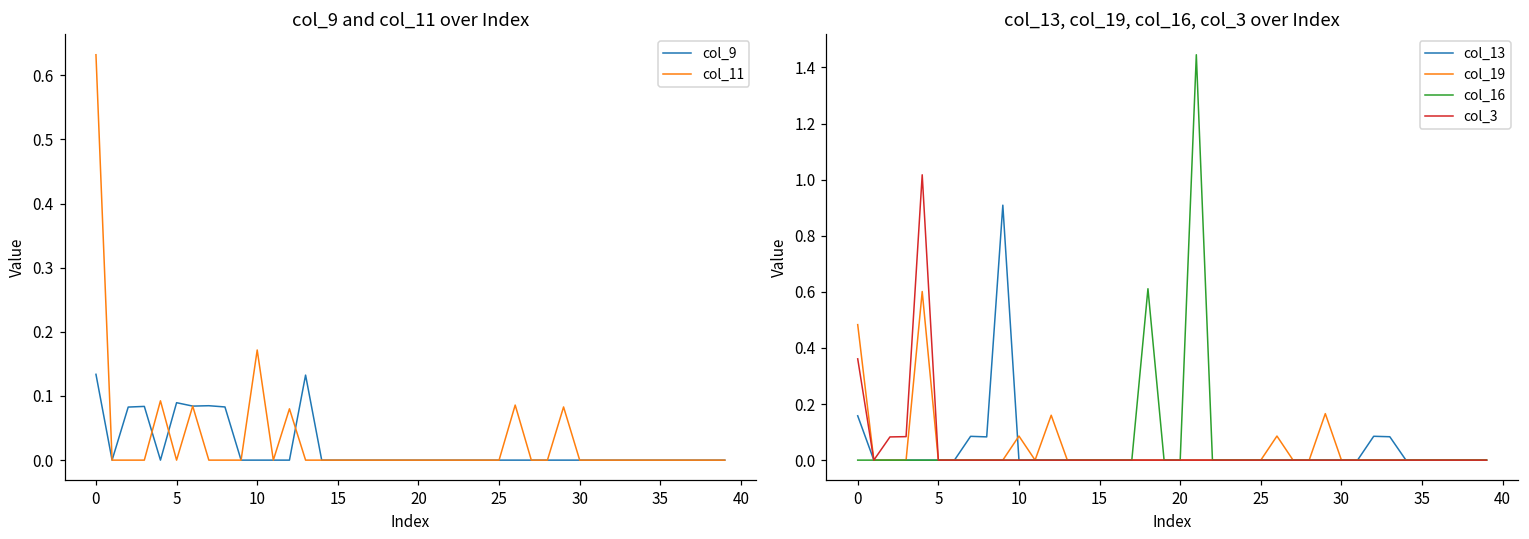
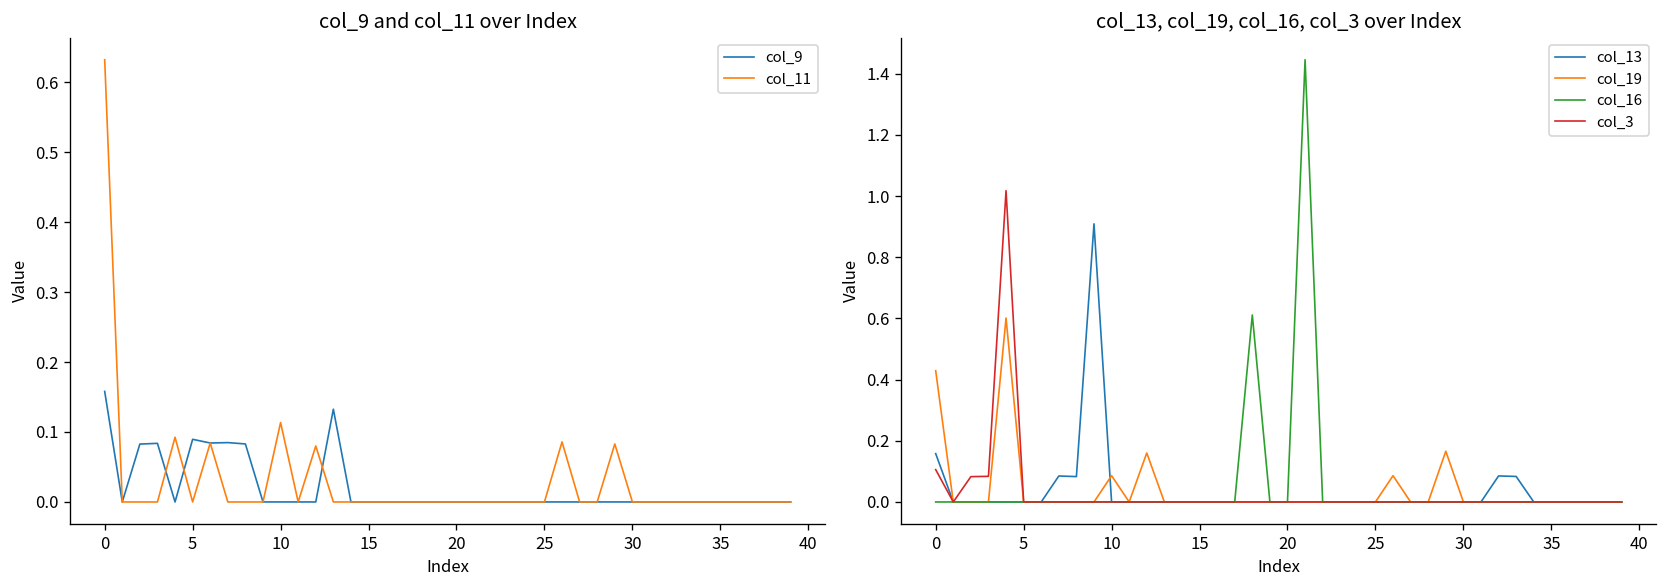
col_9 and col_11 over Index, col_9, 0: 0.13 -> 0.16
col_9 and col_11 over Index, col_11, 10: 0.17 -> 0.11
col_13, col_19, col_16, col_3 over Index, col_19, 0: 0.48 -> 0.43
col_13, col_19, col_16, col_3 over Index, col_3, 0: 0.36 -> 0.11
